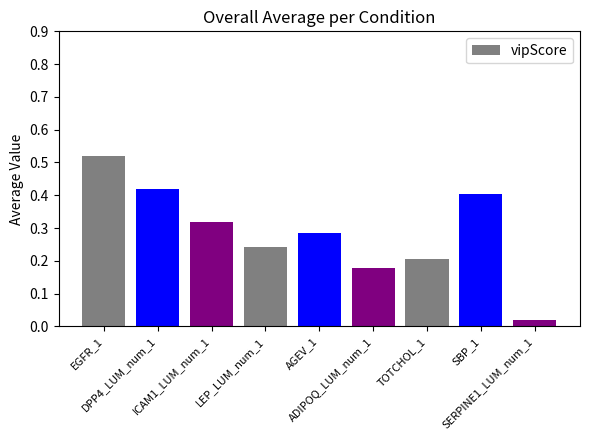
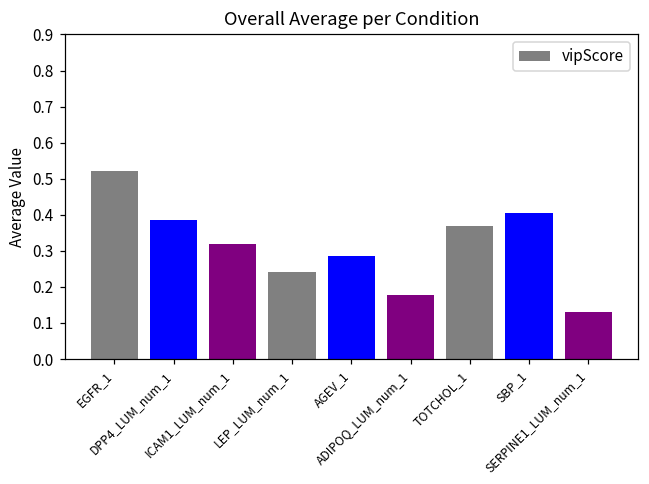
DPP4_LUM_num_1: 0.42 -> 0.38
TOTCHOL_1: 0.20 -> 0.37
SERPINE1_LUM_num_1: 0.02 -> 0.13
